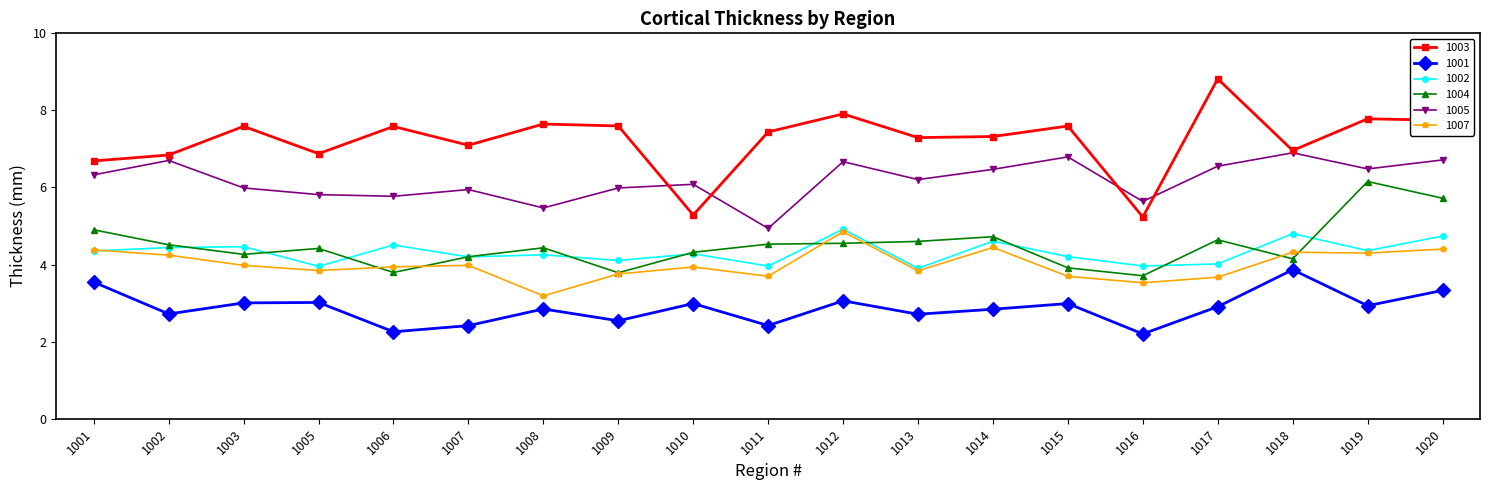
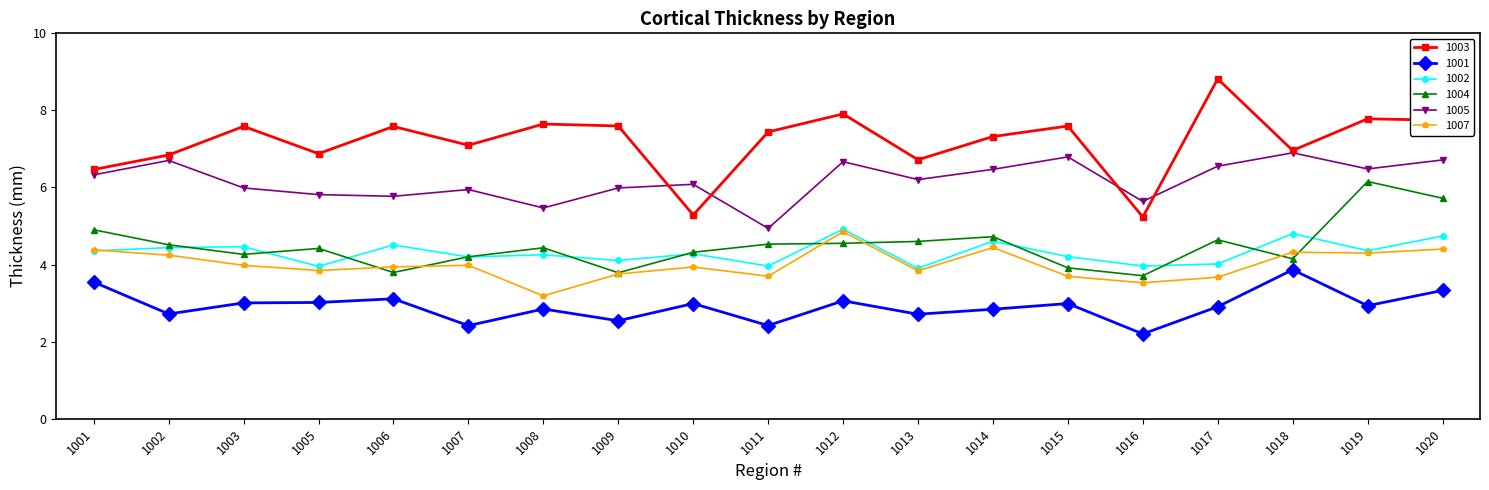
1003, 1001: 6.7 -> 6.5
1001, 1006: 2.3 -> 3.1
1003, 1013: 7.3 -> 6.7
